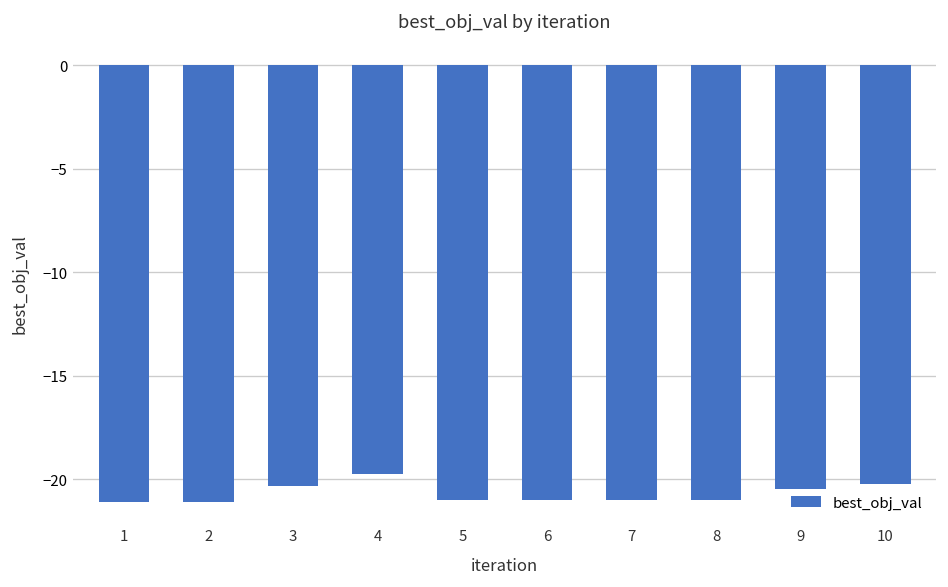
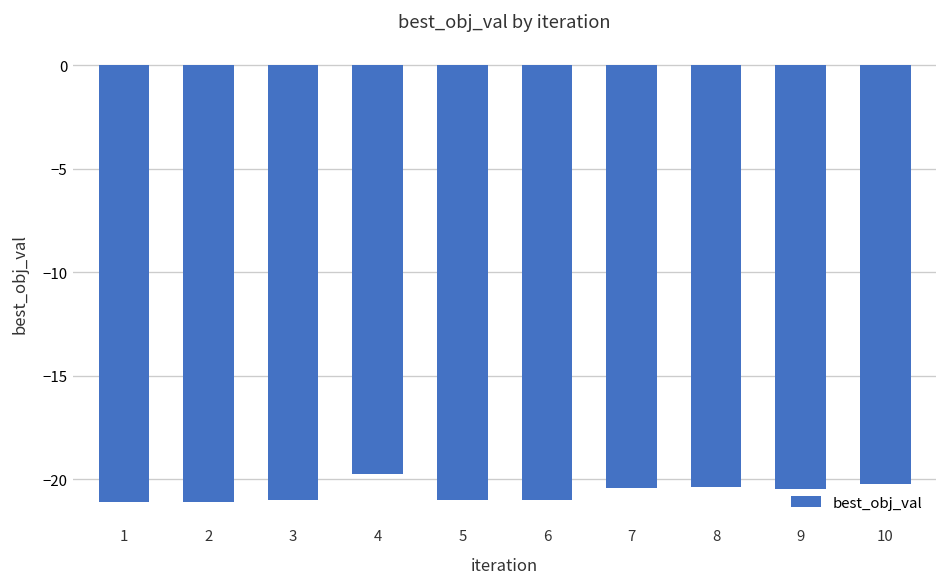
3: -20.3 -> -21.0
7: -21.0 -> -20.4
8: -21.0 -> -20.4
